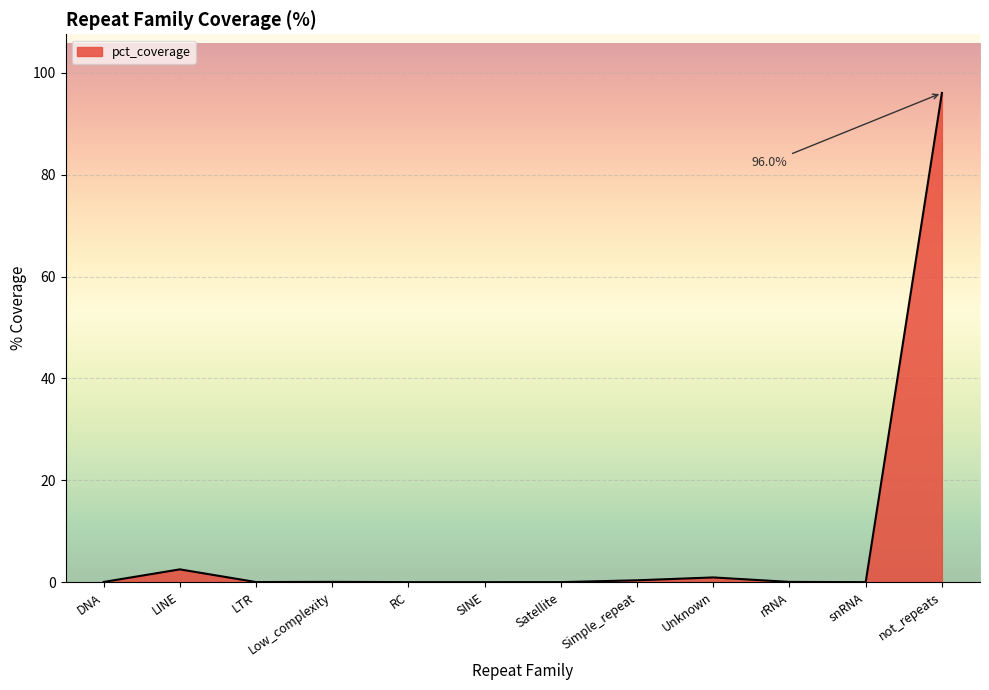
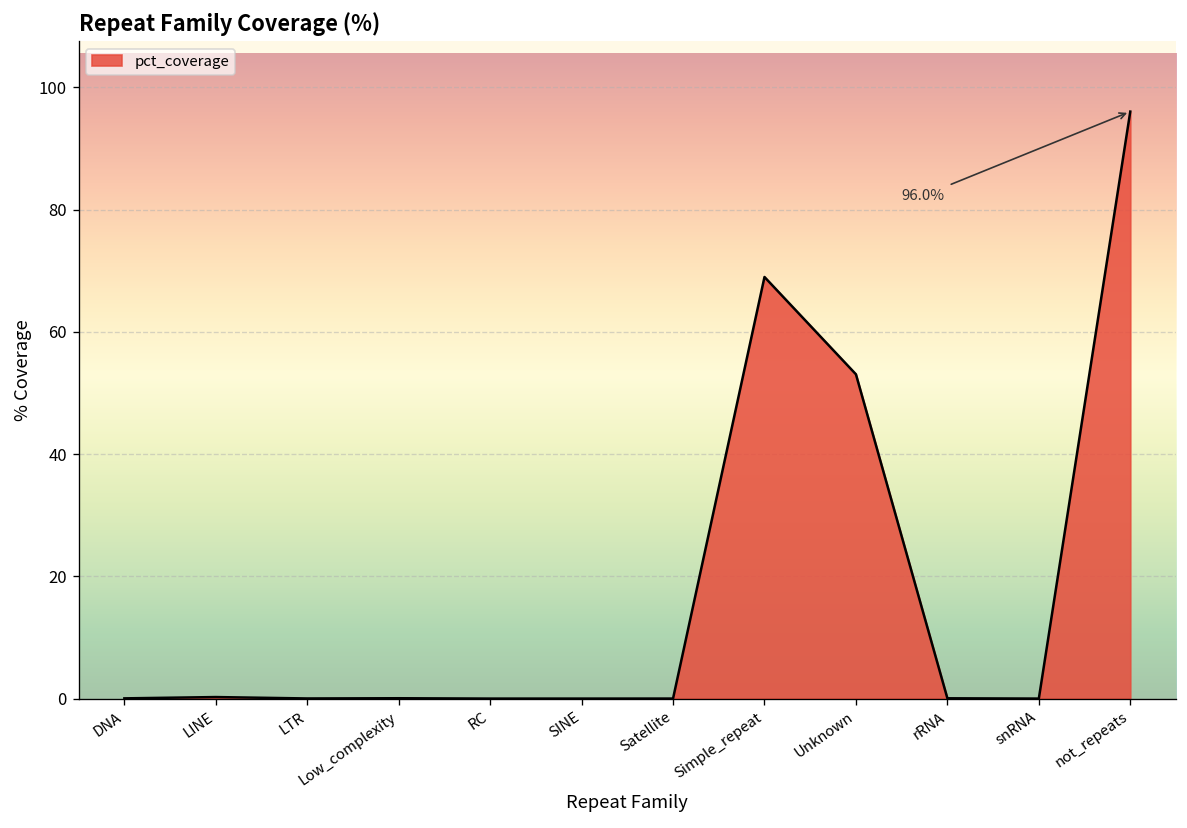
LINE: 3 -> 0
Simple_repeat: 0 -> 69
Unknown: 1 -> 53
